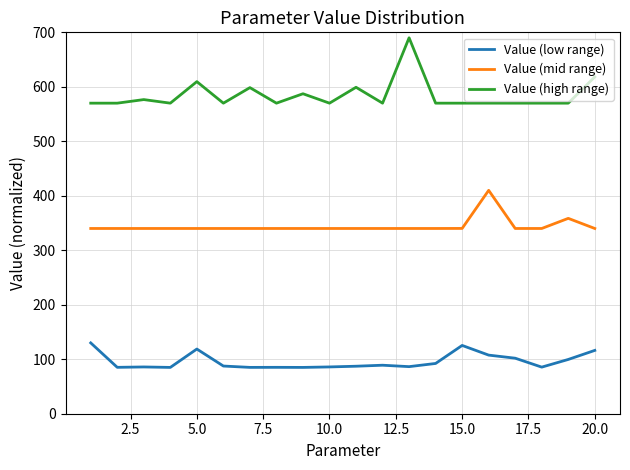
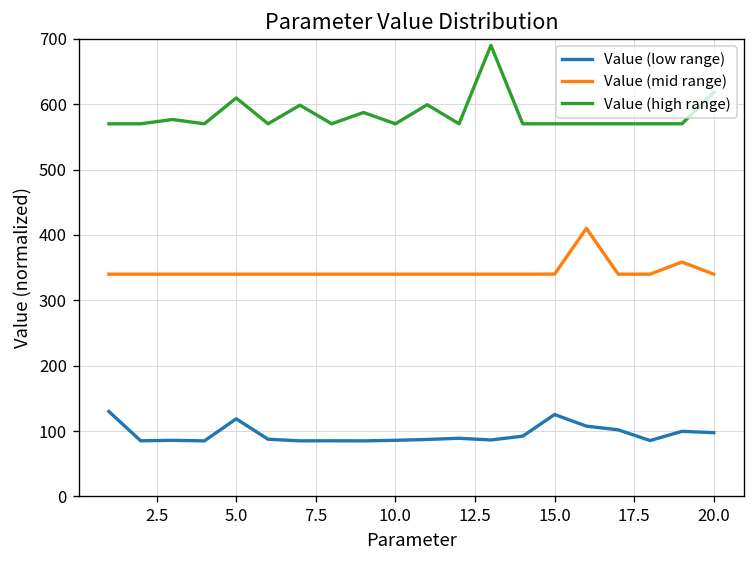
Value (low range), 20.0: 120 -> 100
